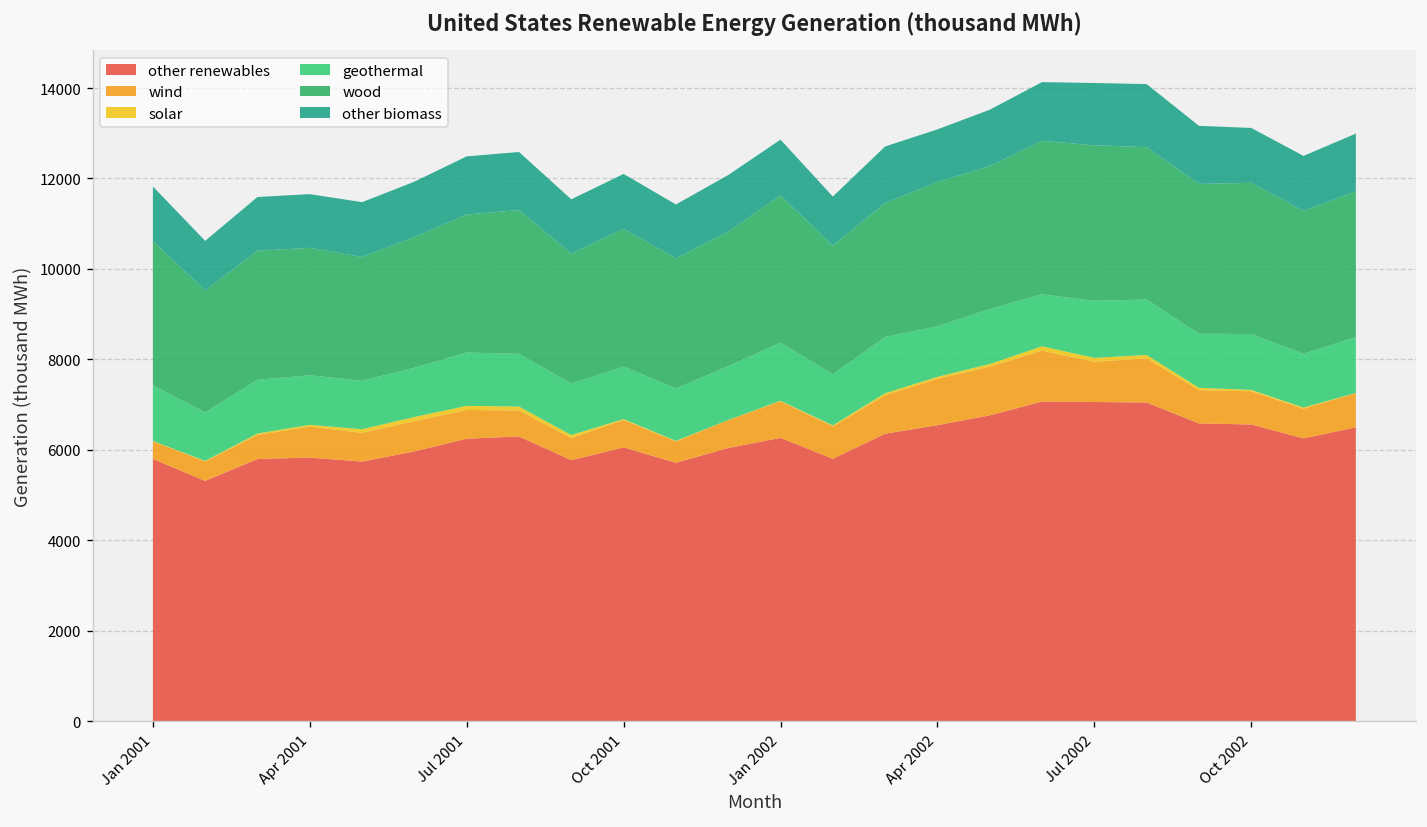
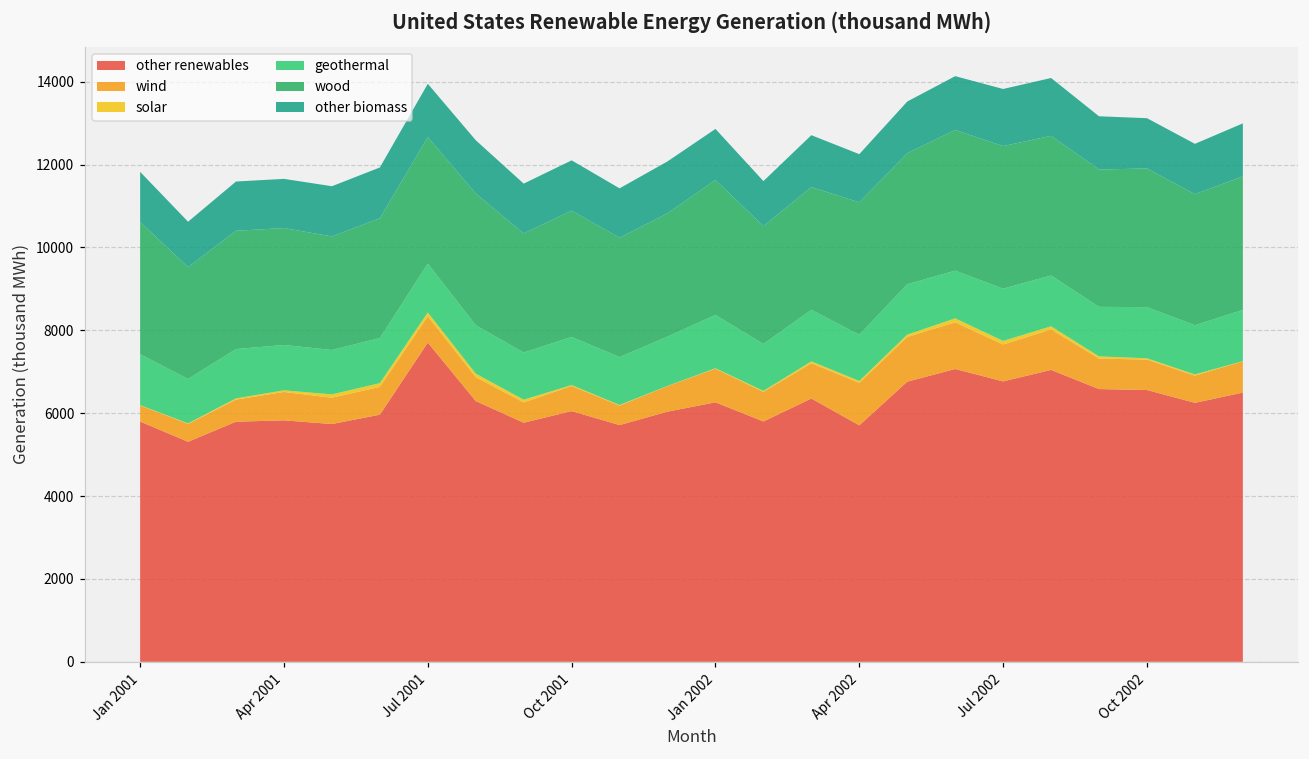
other renewables, Jul 2001: 6200 -> 7700
other renewables, Apr 2002: 6500 -> 5700
other renewables, Jul 2002: 7100 -> 6800
